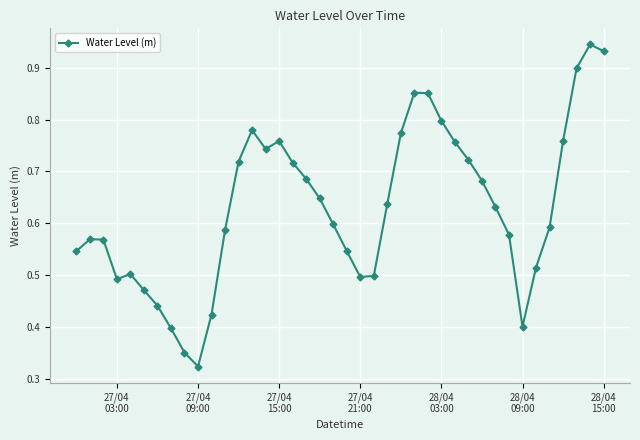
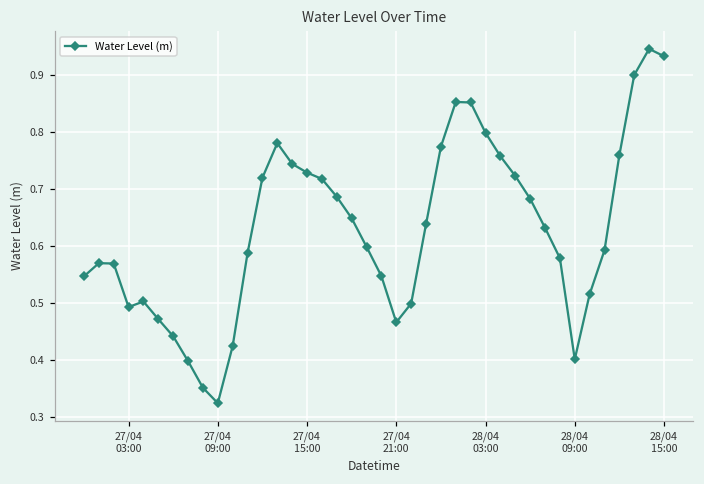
27/04 15:00: 0.76 -> 0.73
27/04 21:00: 0.50 -> 0.47
